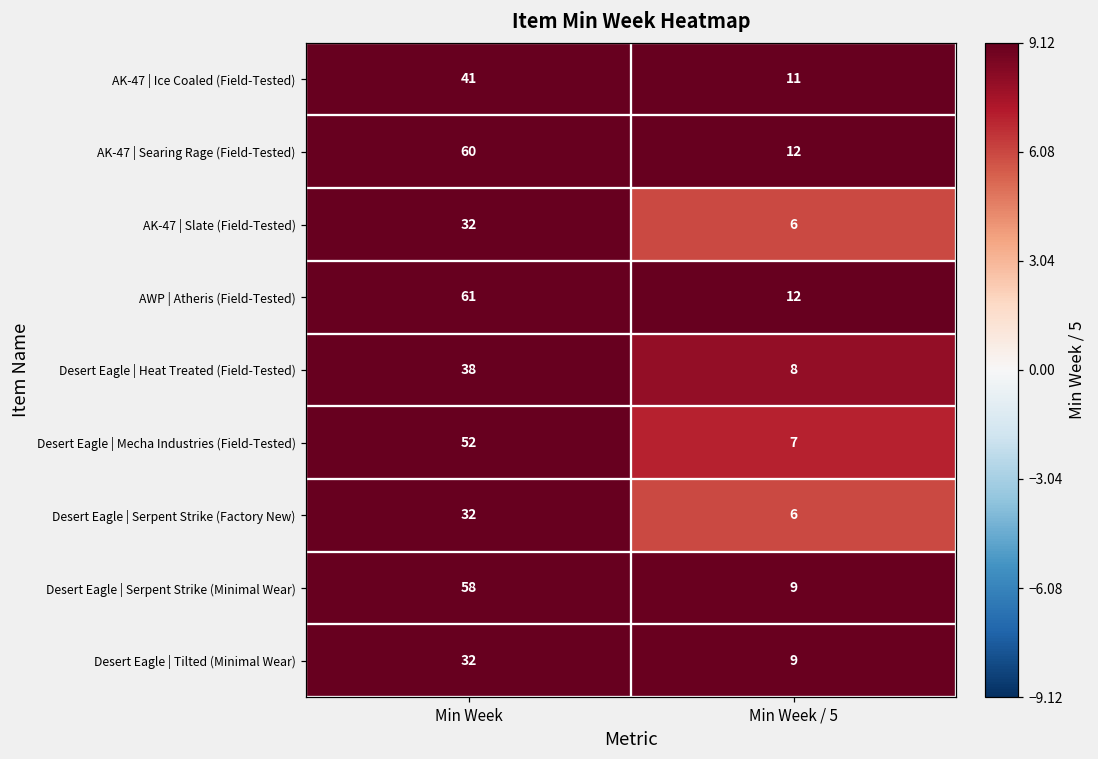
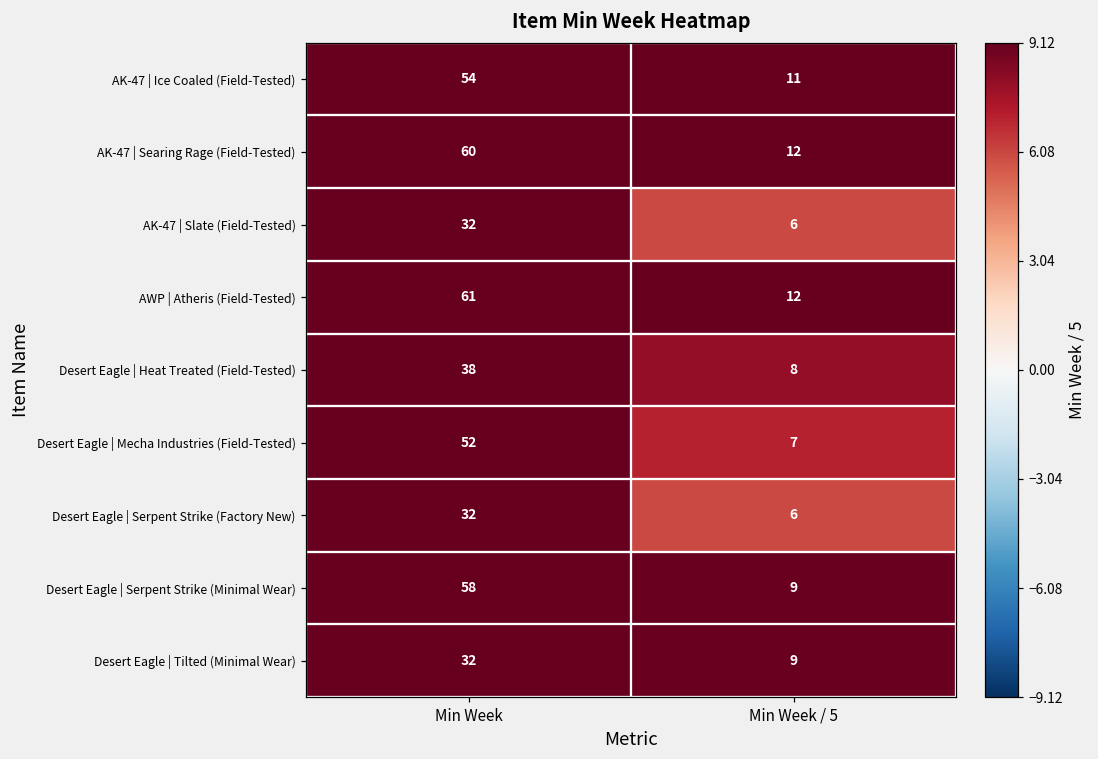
AK-47 | Ice Coaled (Field-Tested), Min Week: 41 -> 54
